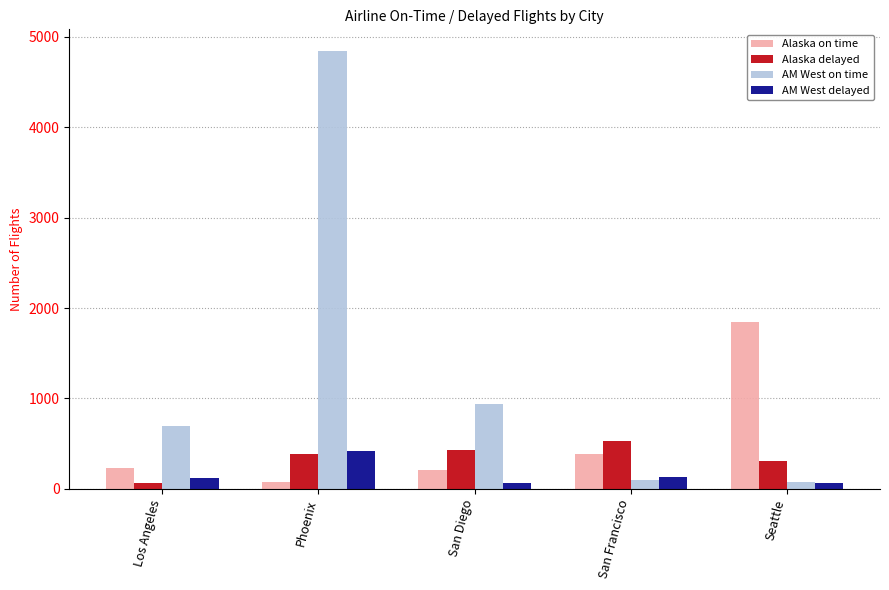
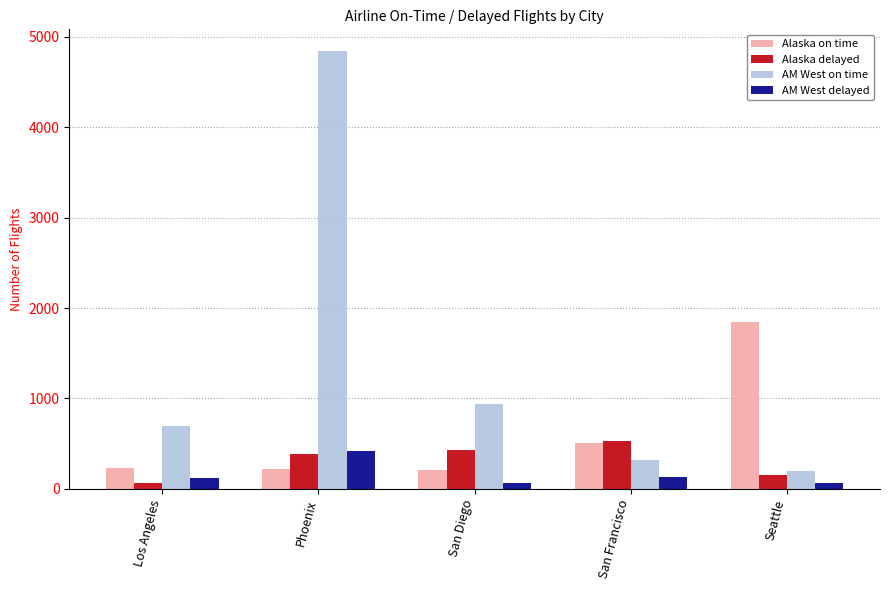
Alaska on time, Phoenix: 100 -> 200
Alaska on time, San Francisco: 400 -> 500
AM West on time, San Francisco: 100 -> 300
Alaska delayed, Seattle: 300 -> 200
AM West on time, Seattle: 100 -> 200
